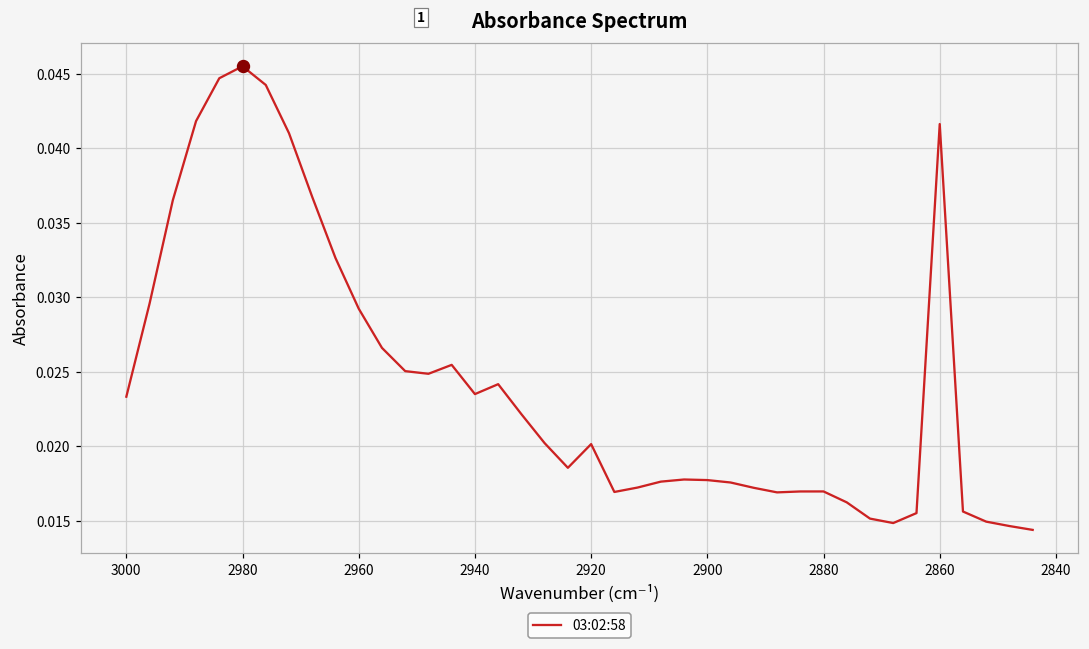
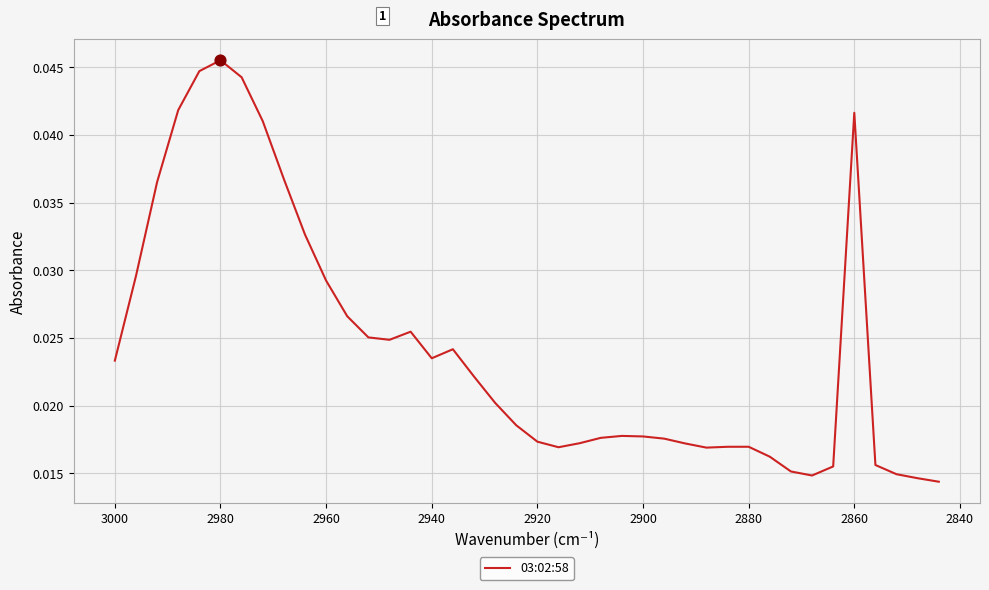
03:02:58, 2920: 0.0202 -> 0.0173
